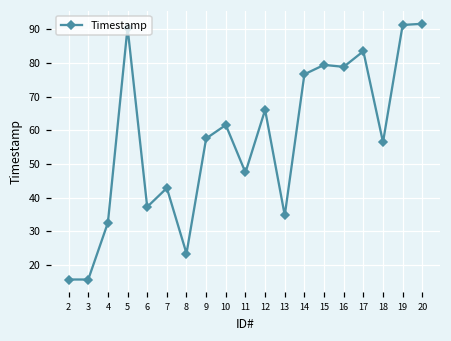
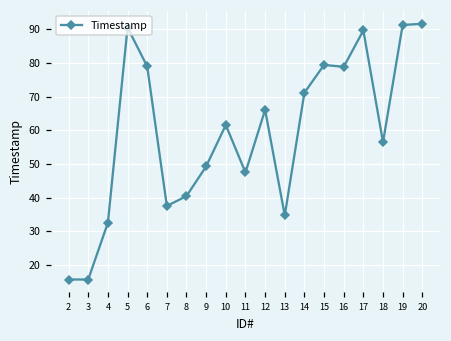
6: 37 -> 79
7: 43 -> 38
8: 23 -> 41
9: 58 -> 49
14: 77 -> 71
17: 84 -> 90
